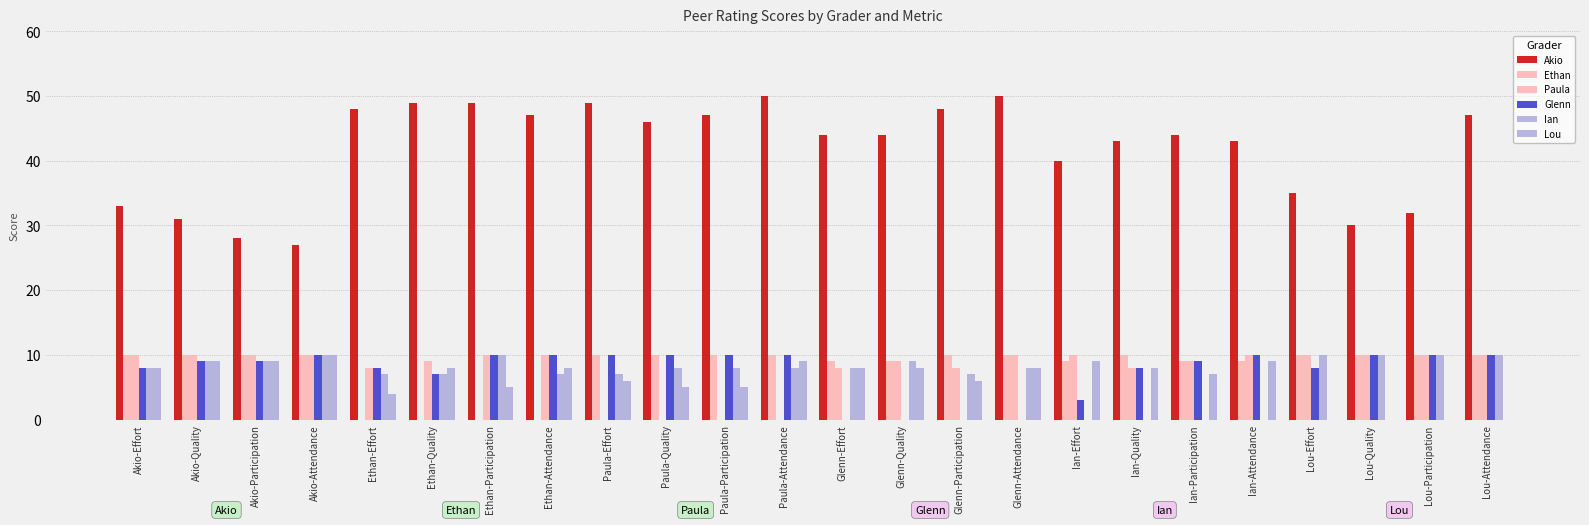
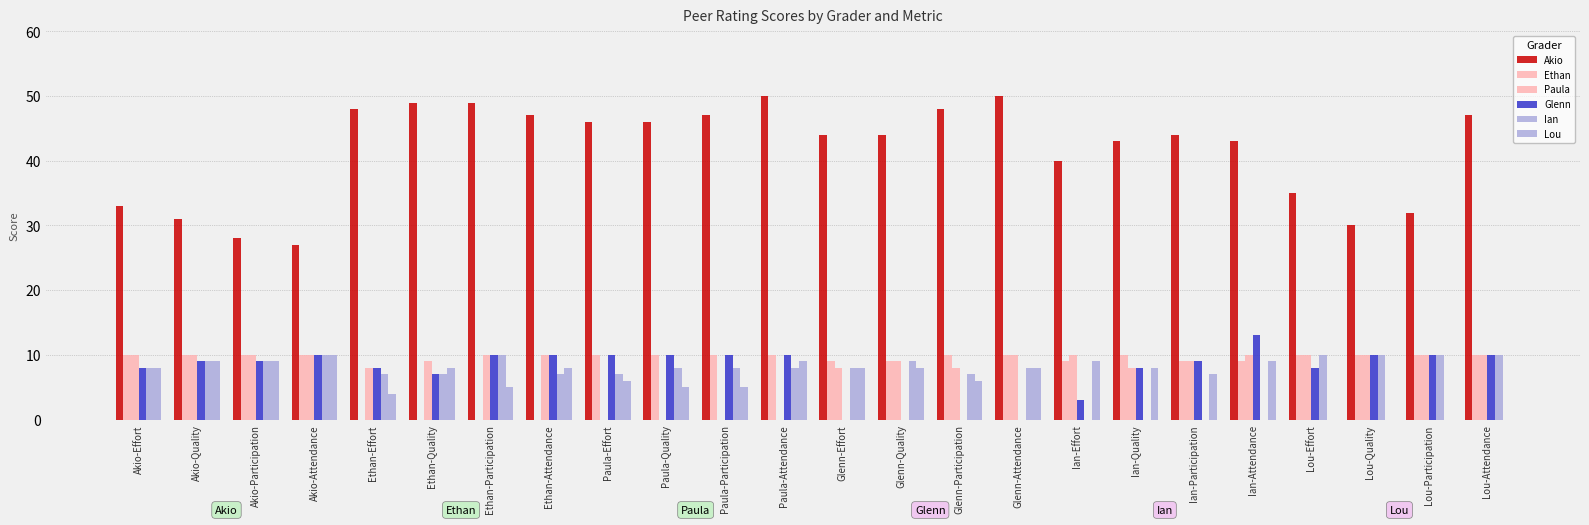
Akio, Paula-Effort: 49 -> 46
Glenn, Ian-Attendance: 10 -> 13
